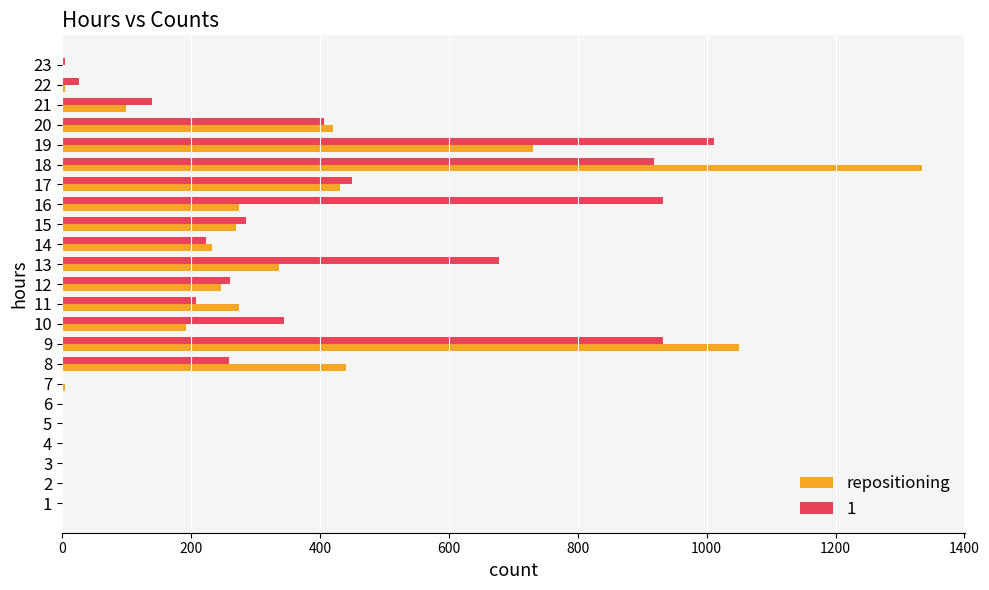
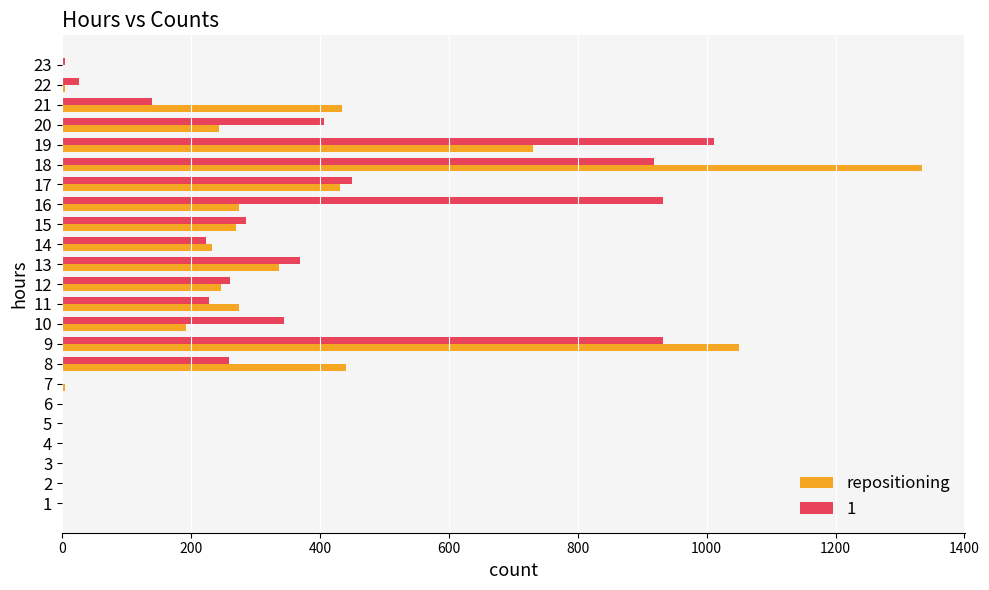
repositioning, 21: 100 -> 440
repositioning, 20: 420 -> 240
1, 13: 680 -> 370
1, 11: 210 -> 230
